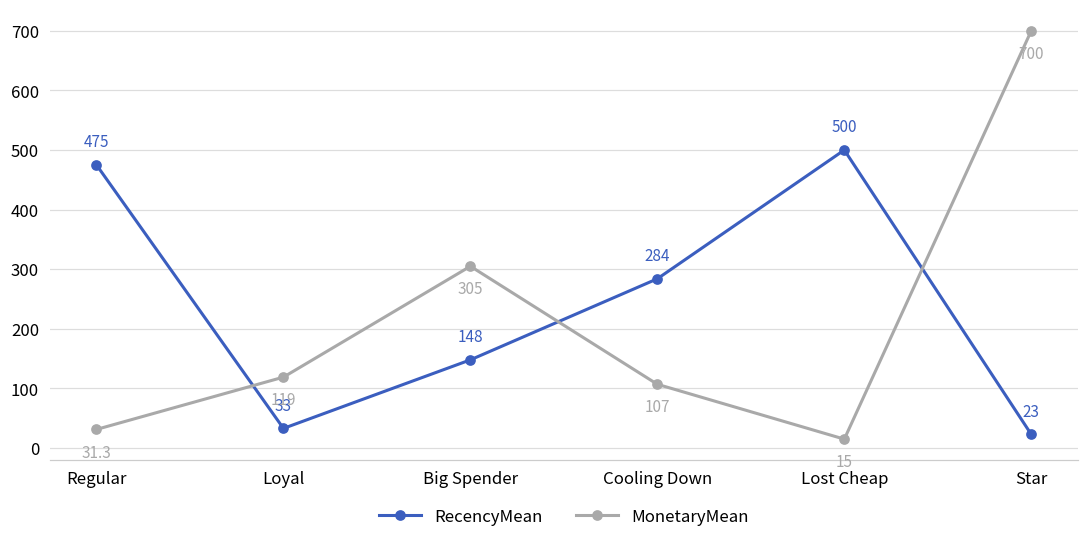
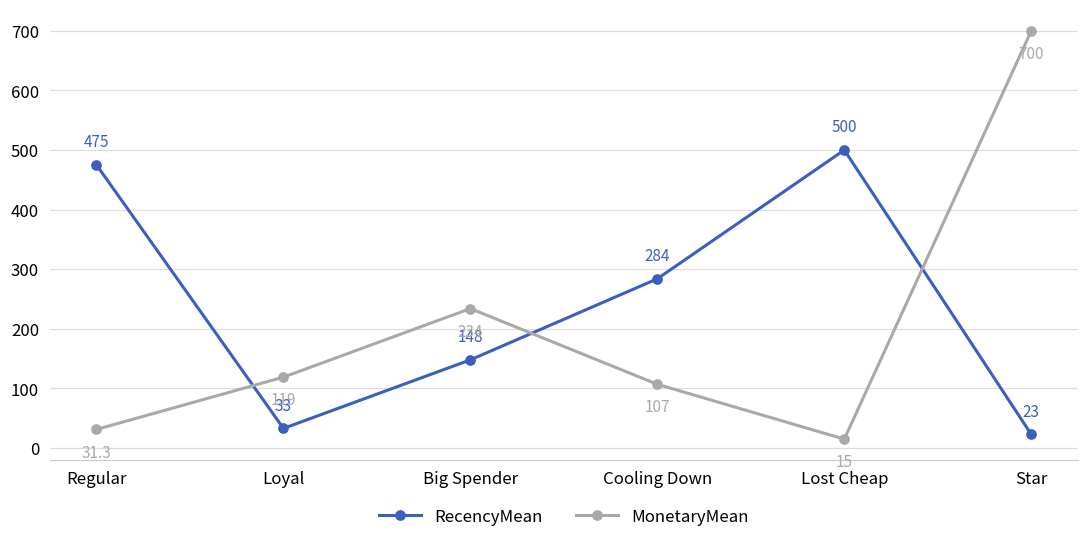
MonetaryMean, Big Spender: 305 -> 234
